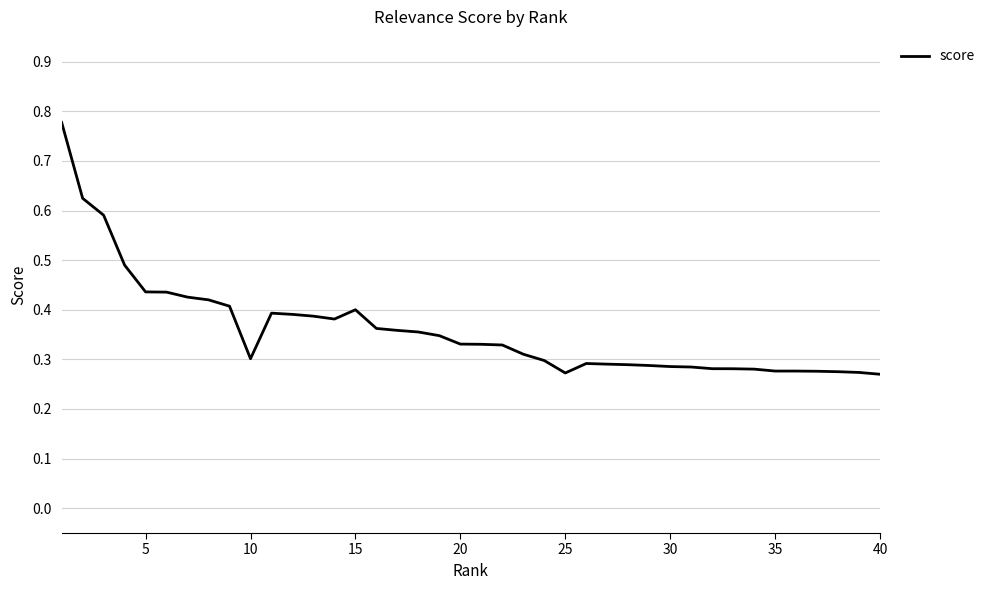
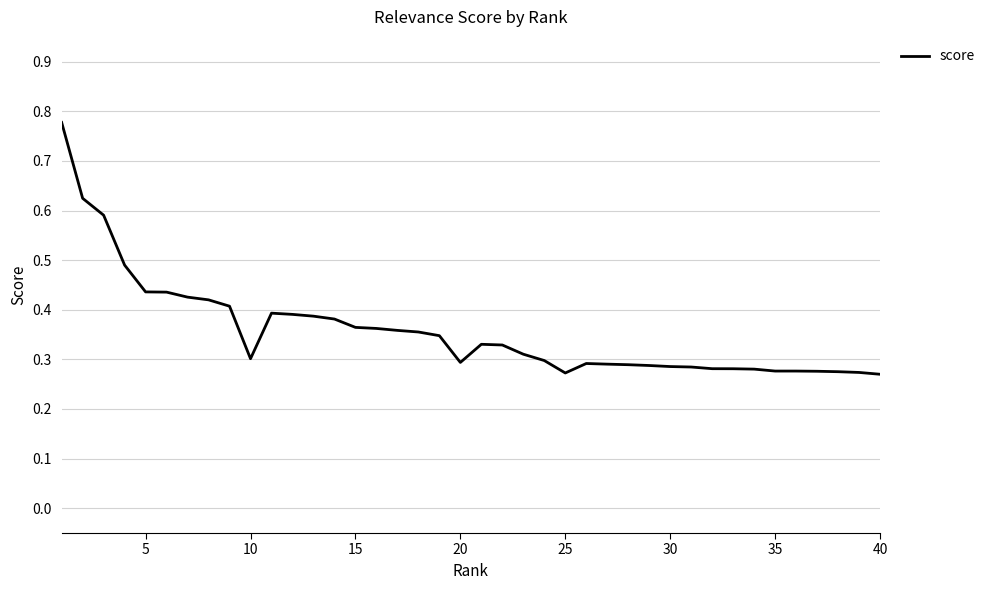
15: 0.40 -> 0.36
20: 0.33 -> 0.29
